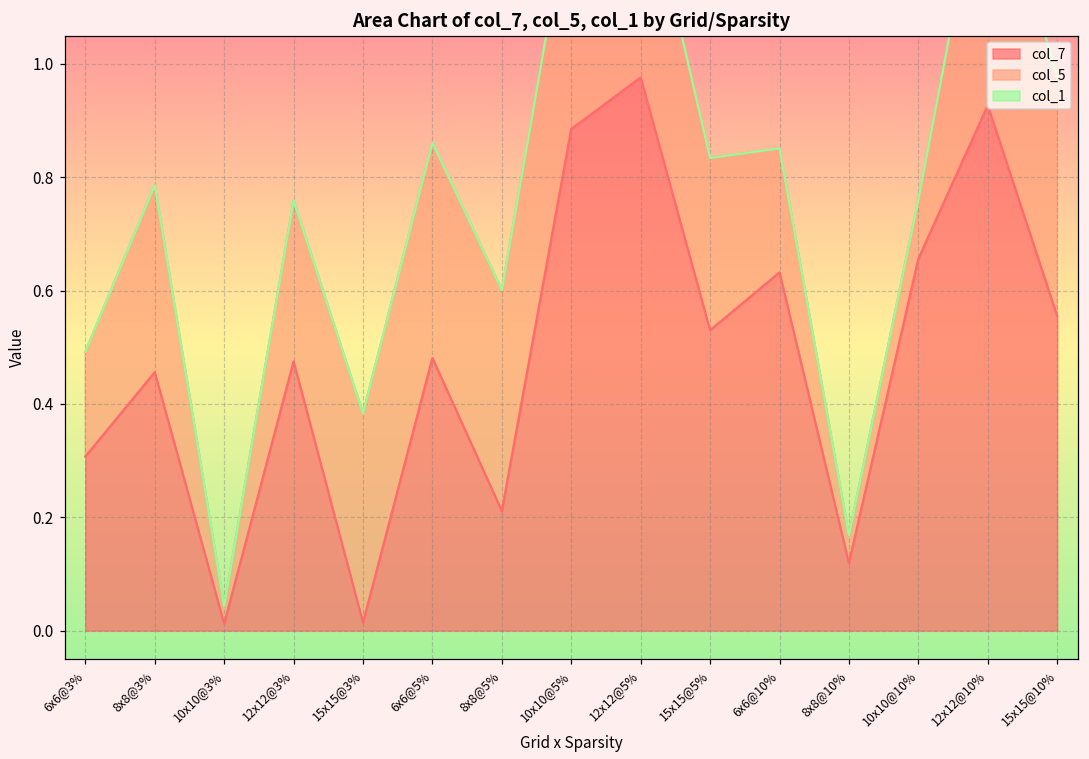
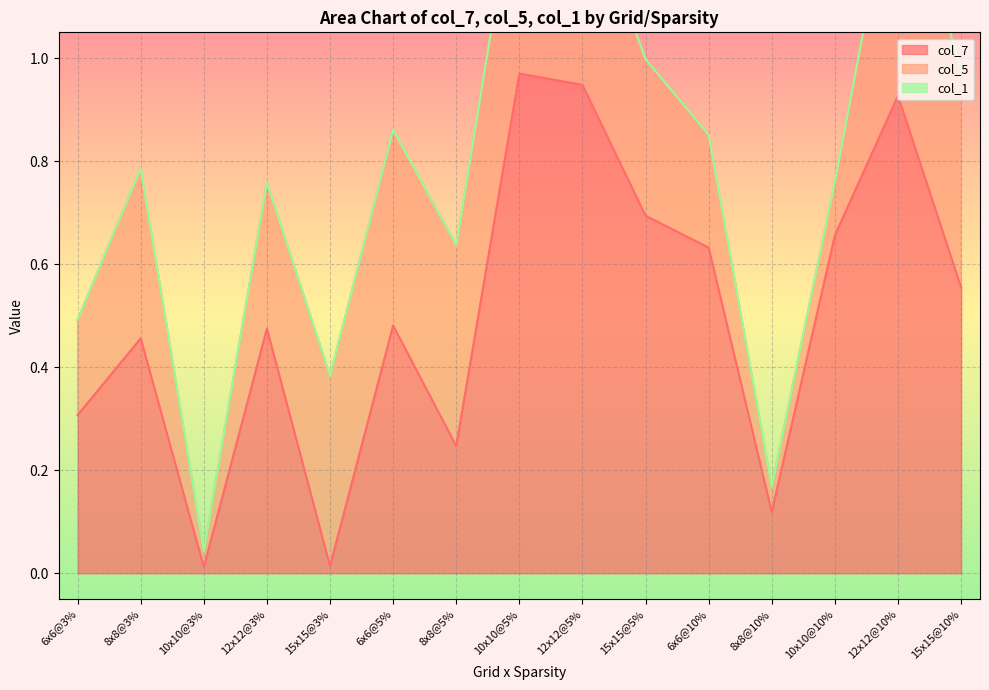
col_7, 8x8@5%: 0.21 -> 0.25
col_7, 10x10@5%: 0.89 -> 0.97
col_7, 12x12@5%: 0.98 -> 0.95
col_7, 15x15@5%: 0.53 -> 0.69
